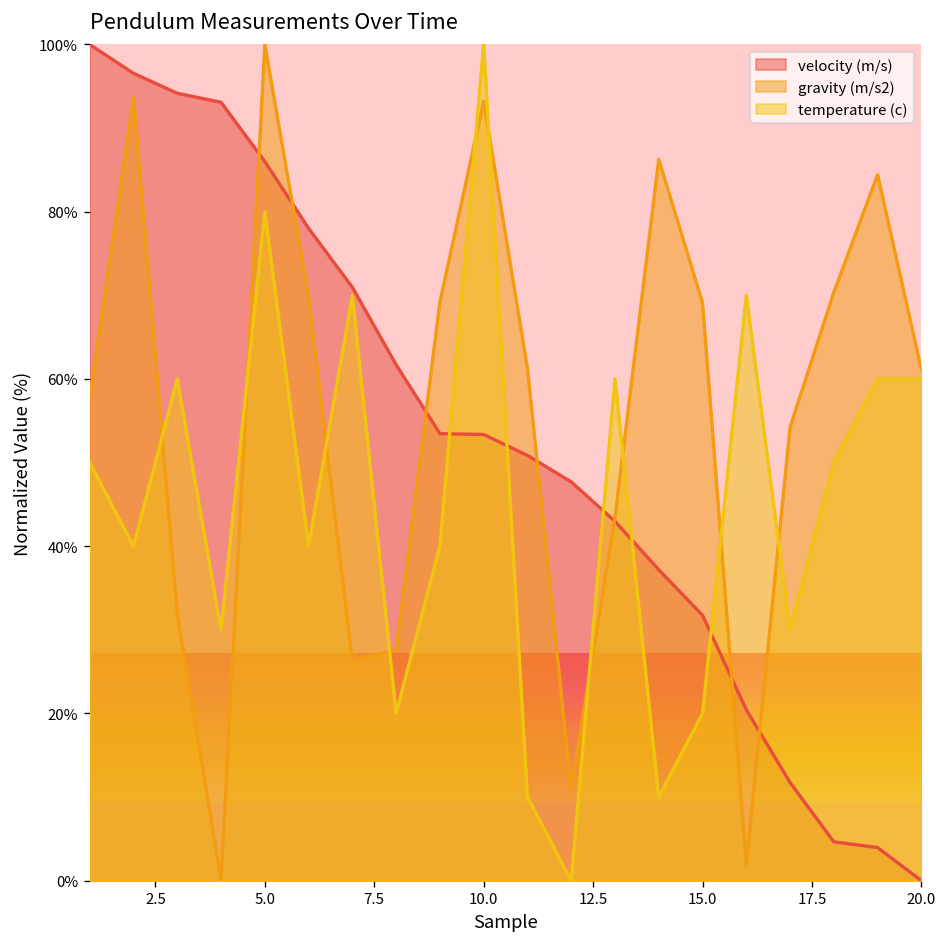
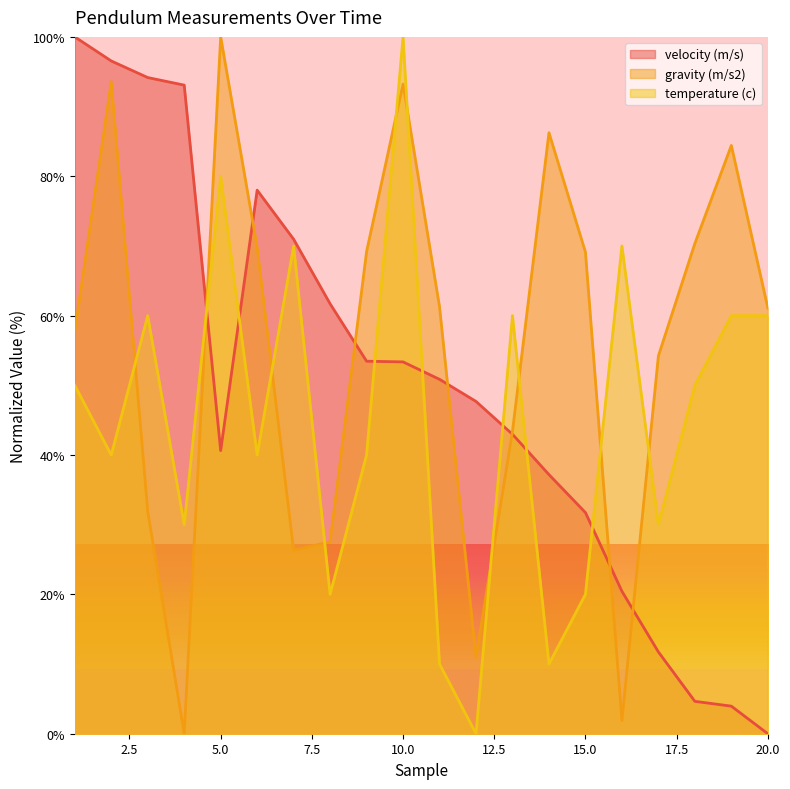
velocity (m/s), 5.0: 86% -> 41%
